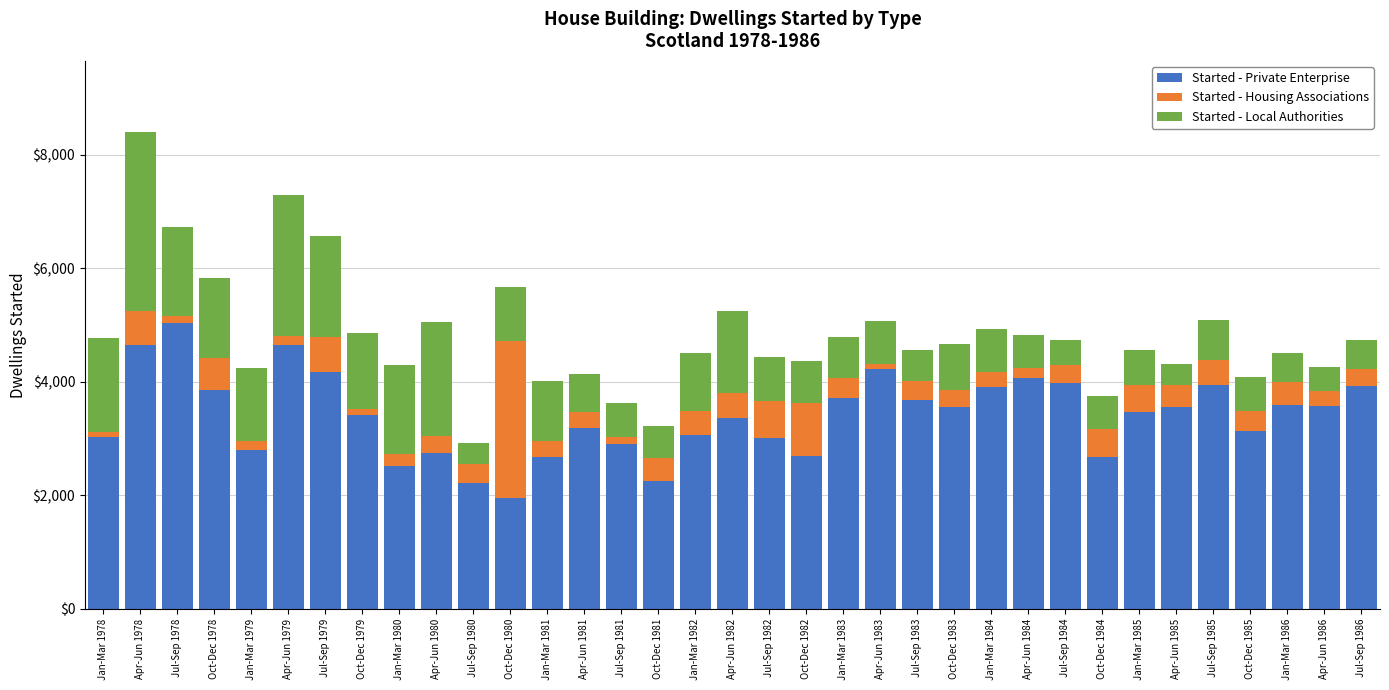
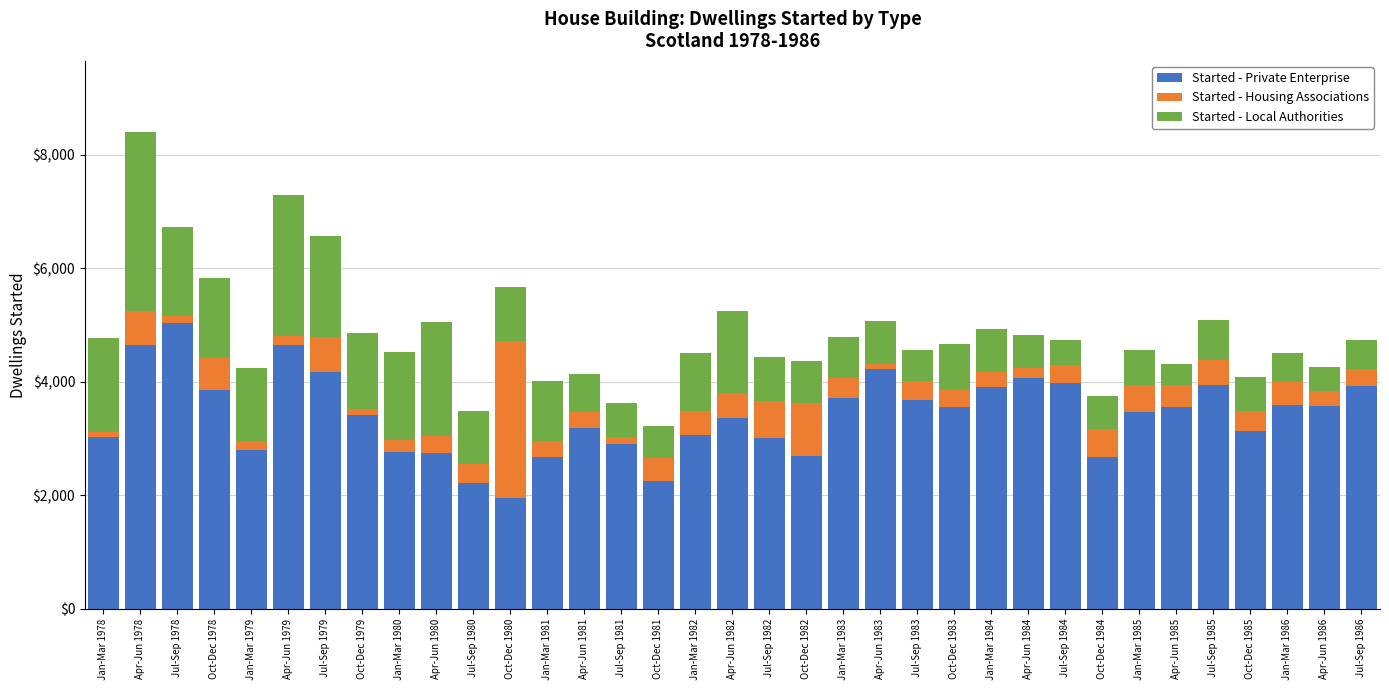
Started - Private Enterprise, Jan-Mar 1980: $2,500 -> $2,800
Started - Local Authorities, Jul-Sep 1980: $400 -> $900
